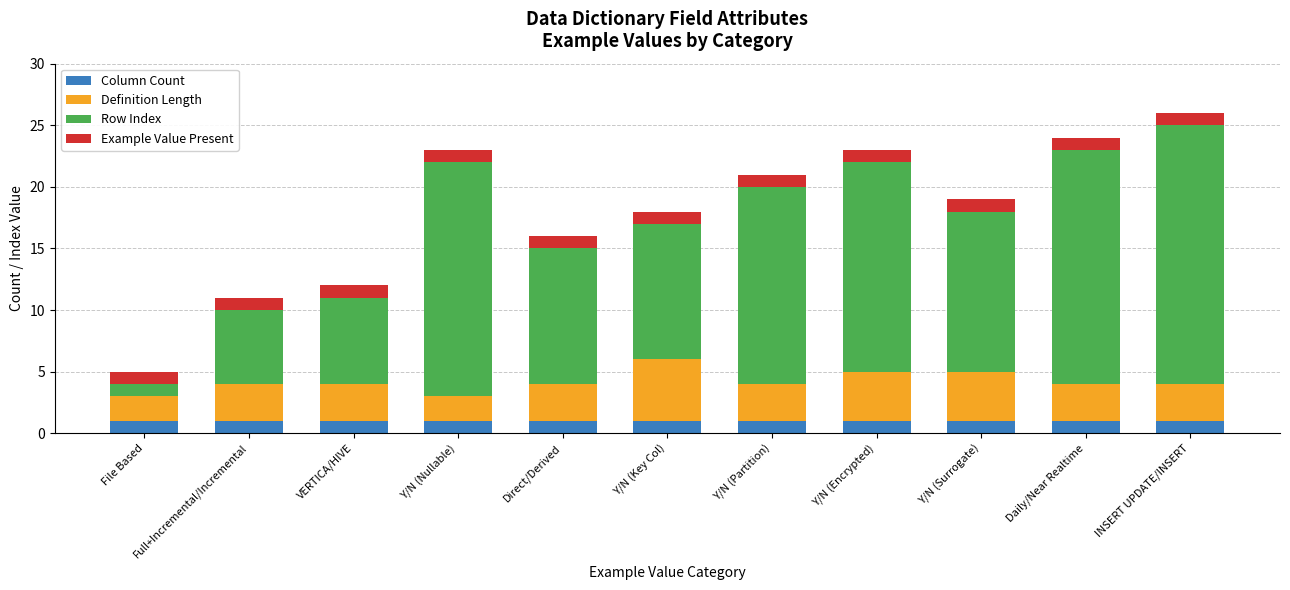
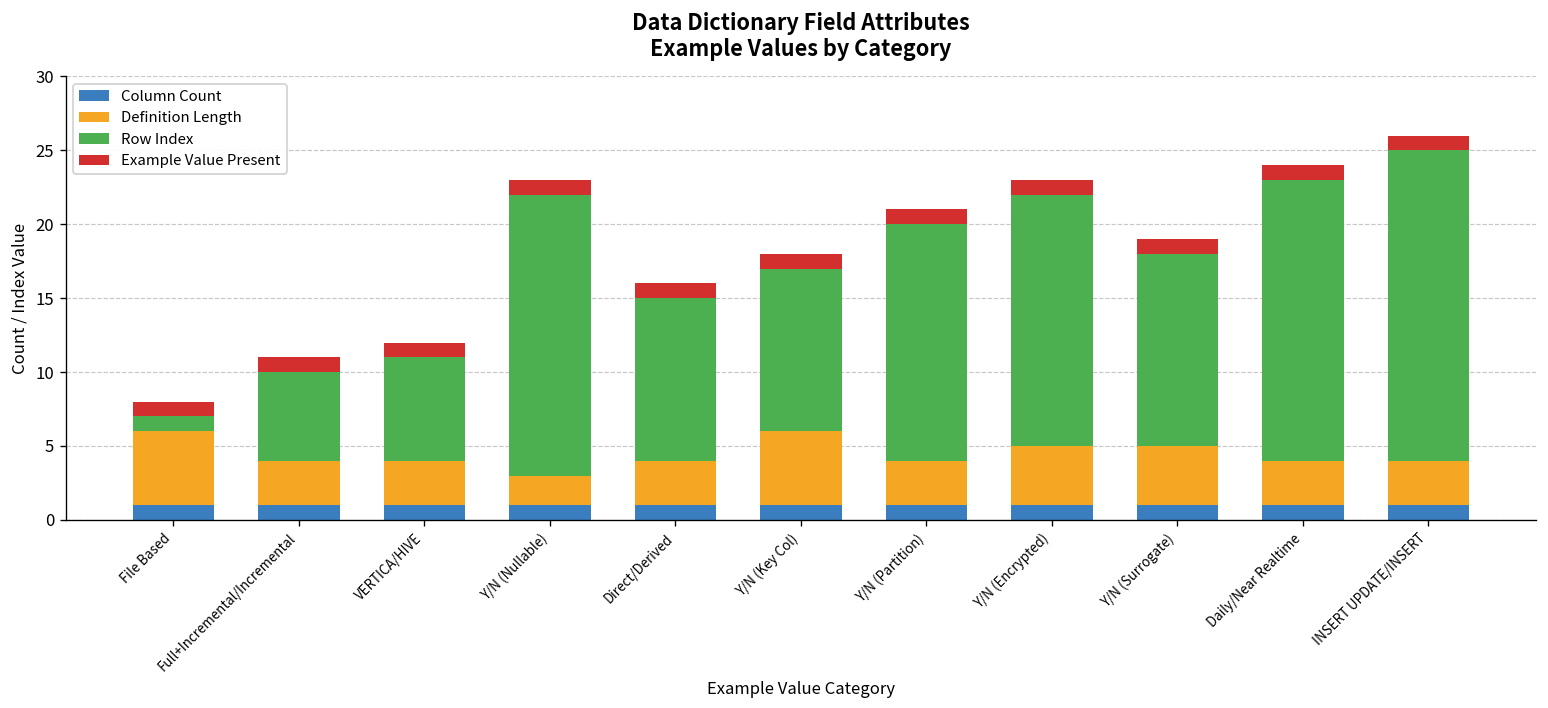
Definition Length, File Based: 2 -> 5
